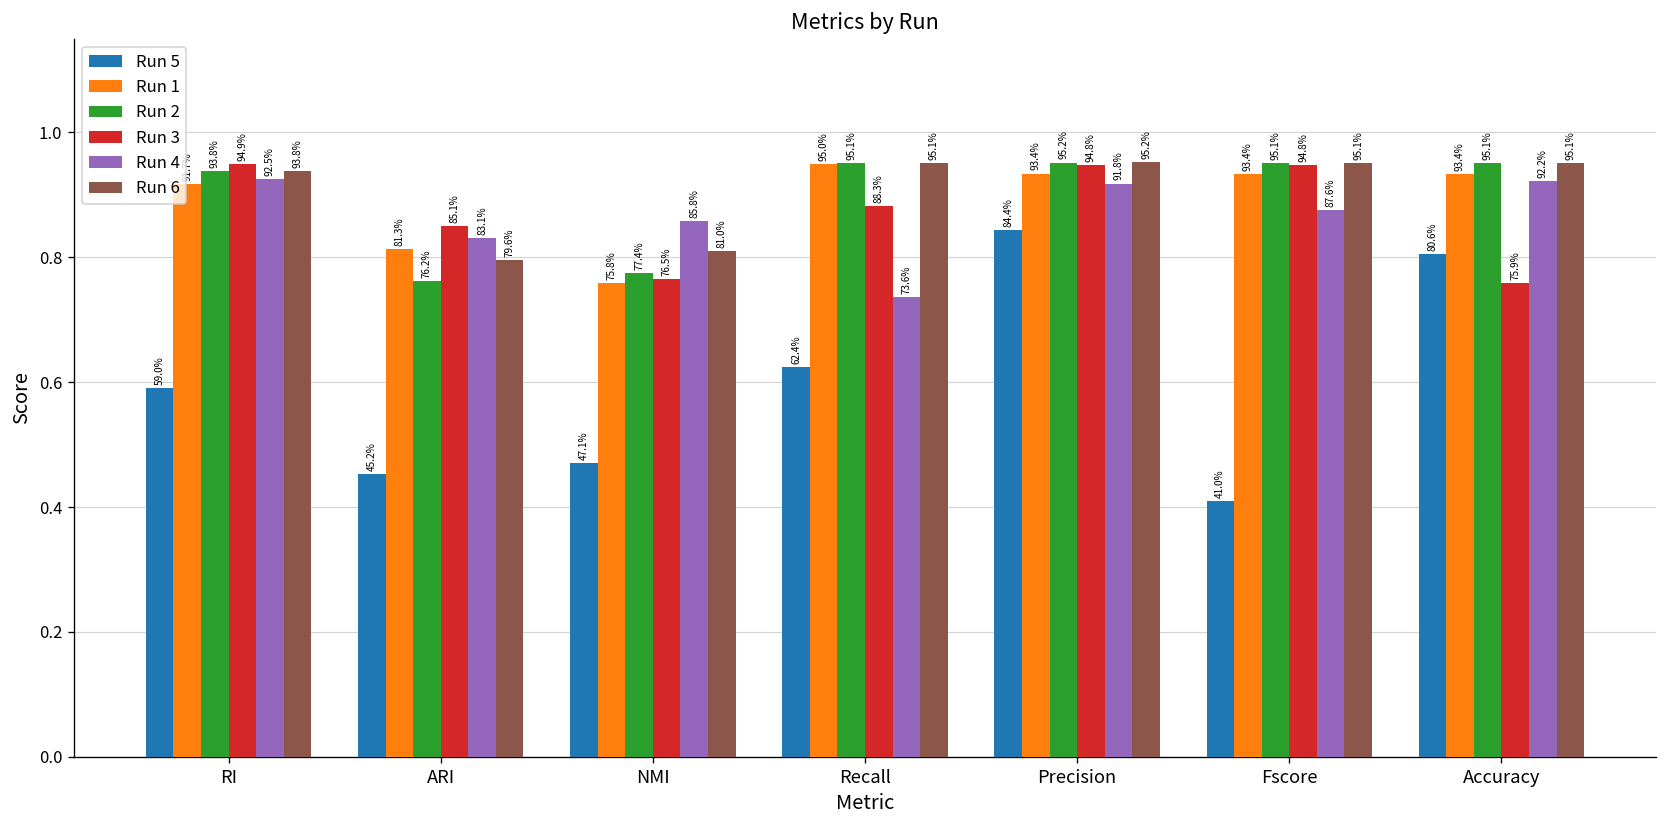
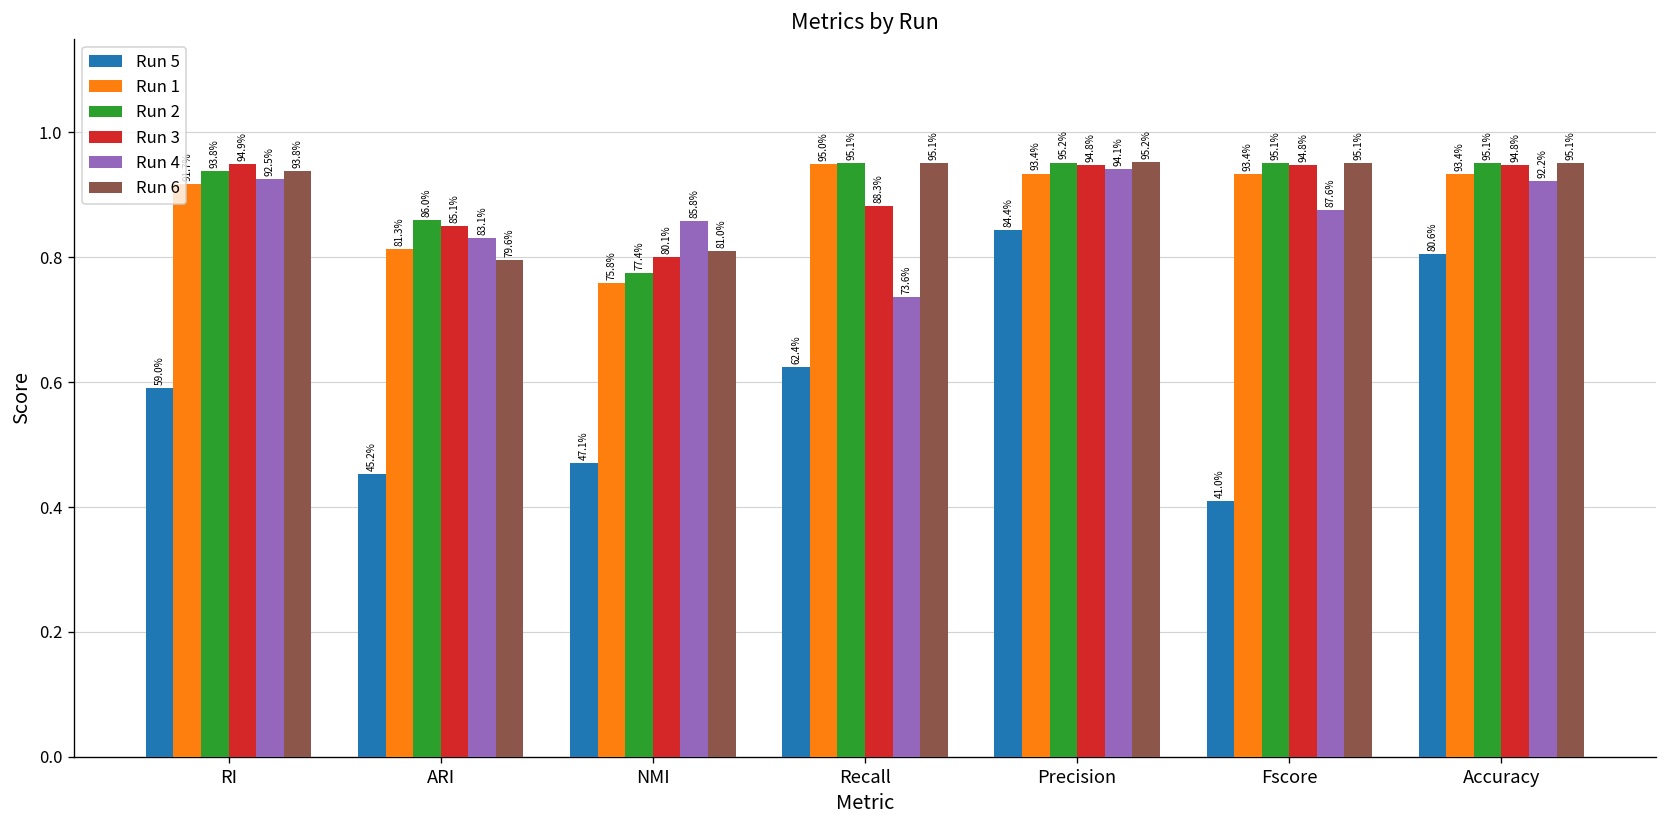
Run 2, ARI: 76.2% -> 86.0%
Run 3, NMI: 76.5% -> 80.1%
Run 4, Precision: 91.8% -> 94.1%
Run 3, Accuracy: 75.9% -> 94.8%
